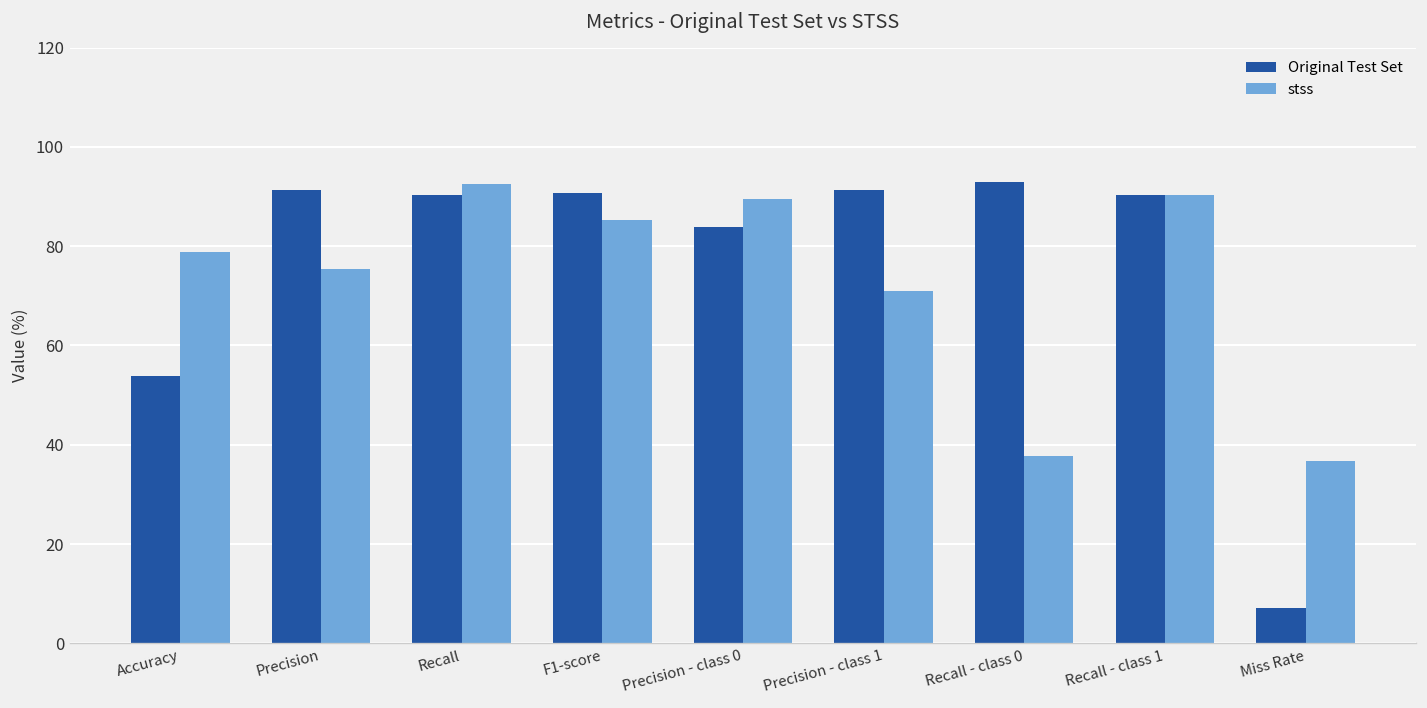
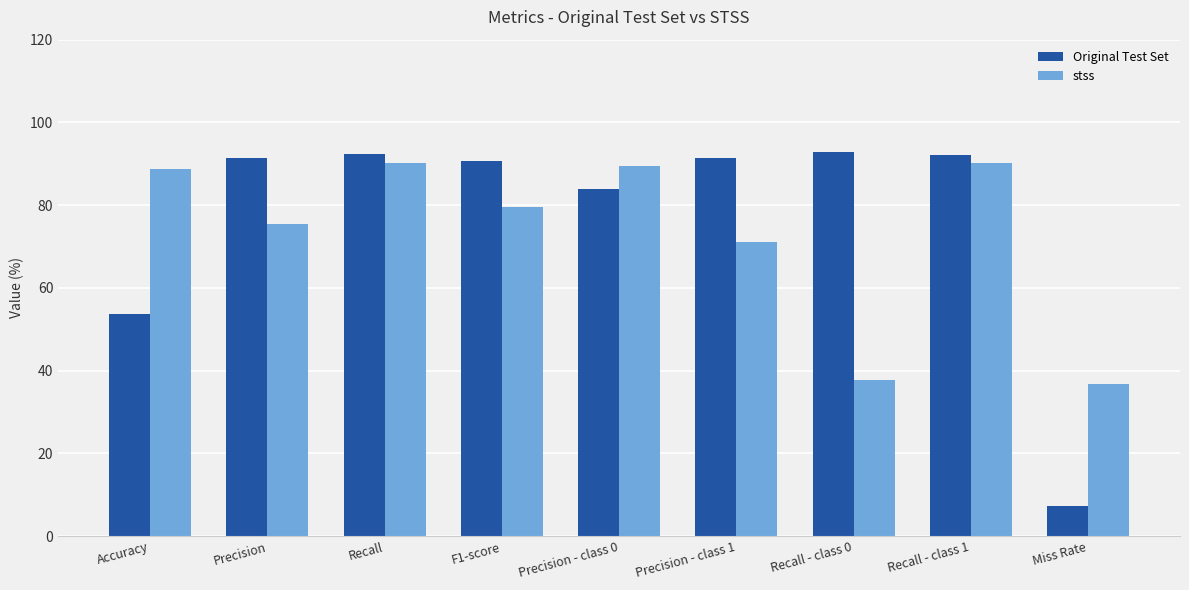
stss, Accuracy: 79 -> 89
Original Test Set, Recall: 90 -> 92
stss, Recall: 92 -> 90
stss, F1-score: 85 -> 79
Original Test Set, Recall - class 1: 90 -> 92
